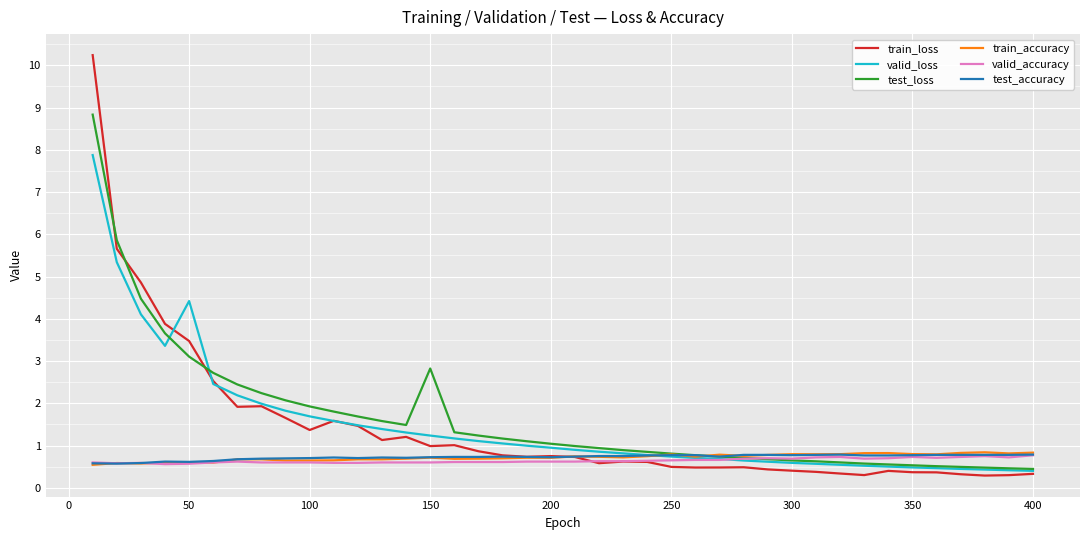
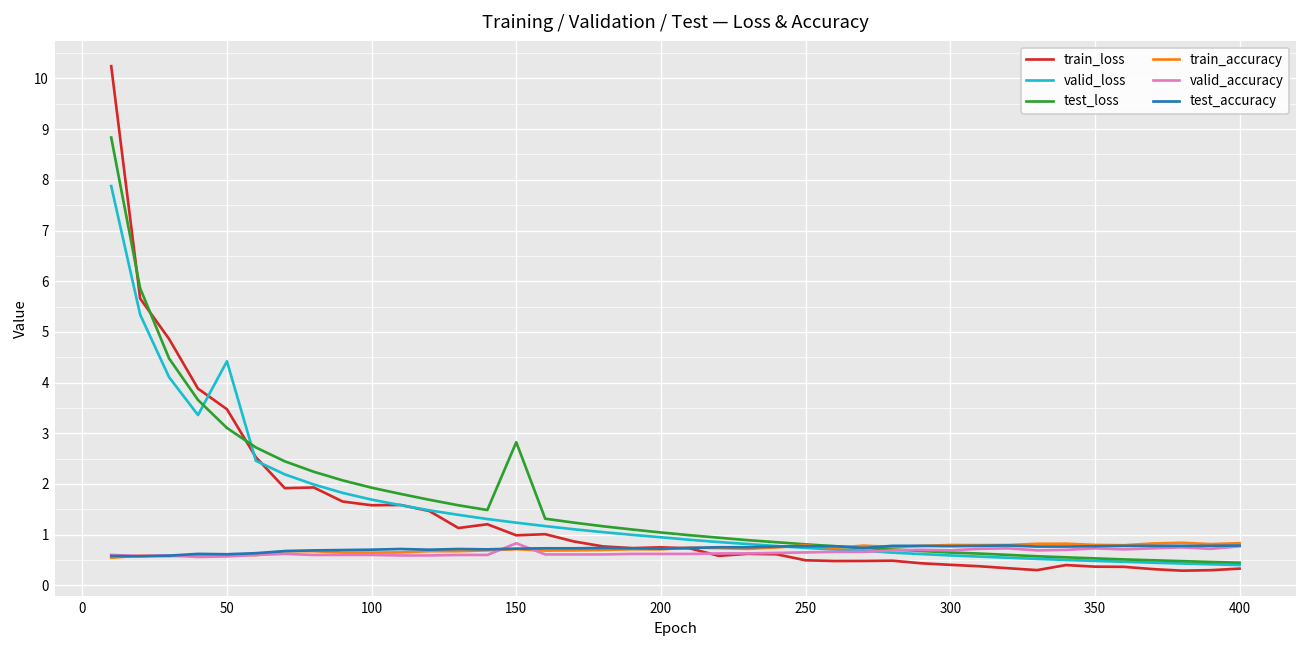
train_loss, 100: 1.4 -> 1.6
valid_accuracy, 150: 0.6 -> 0.8
